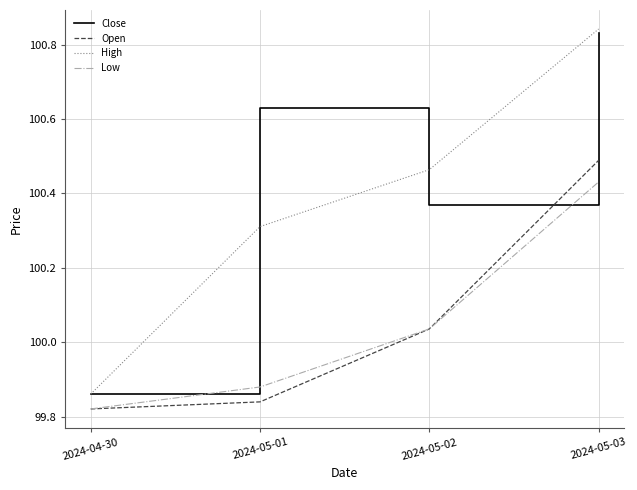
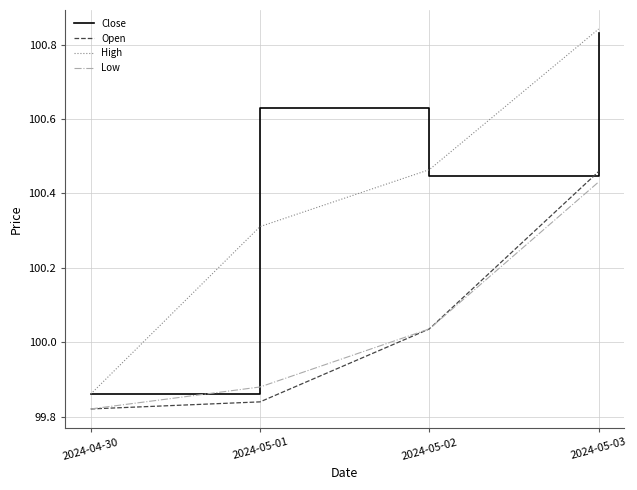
Close, 2024-05-02: 100.37 -> 100.45
Open, 2024-05-03: 100.49 -> 100.46
